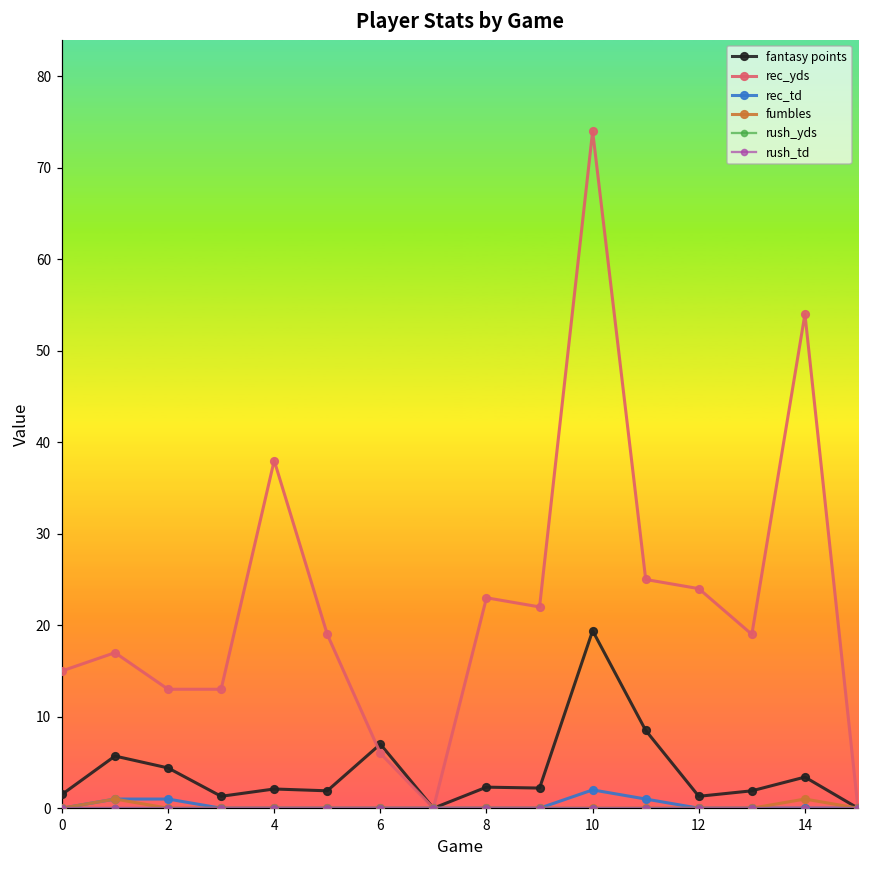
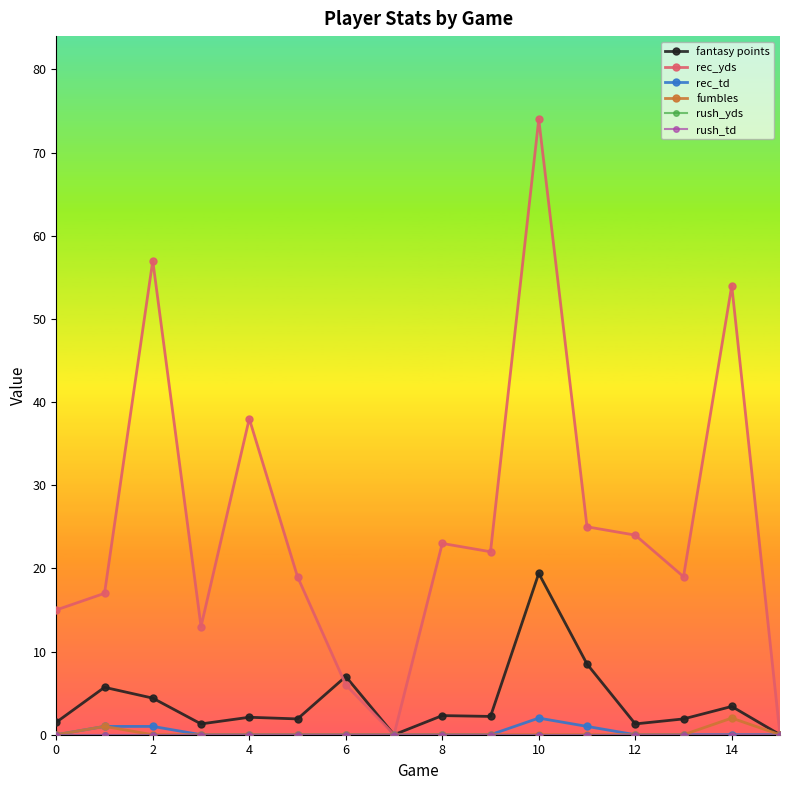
rec_yds, 2: 13 -> 57
fumbles, 14: 1 -> 2
